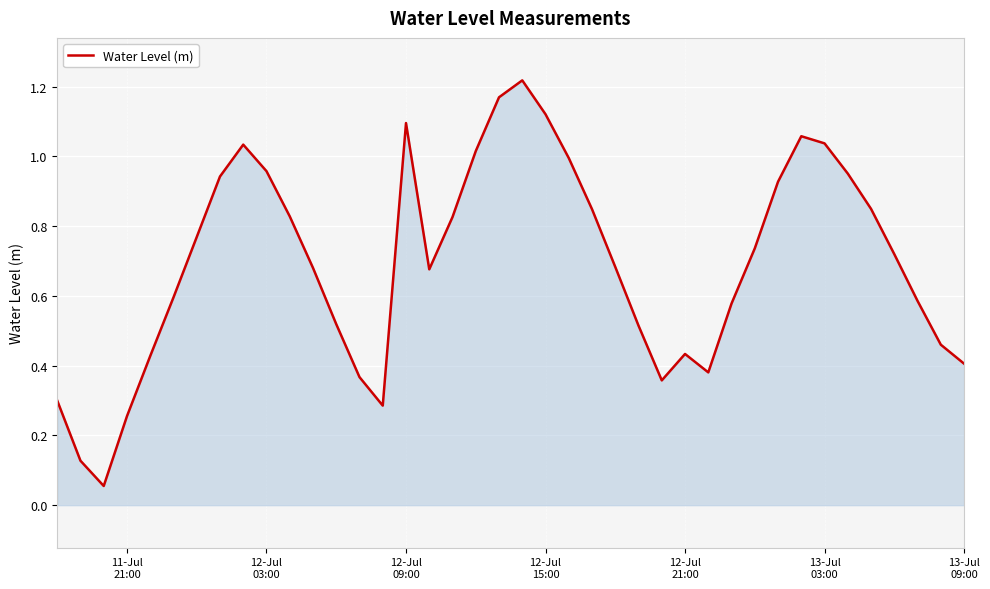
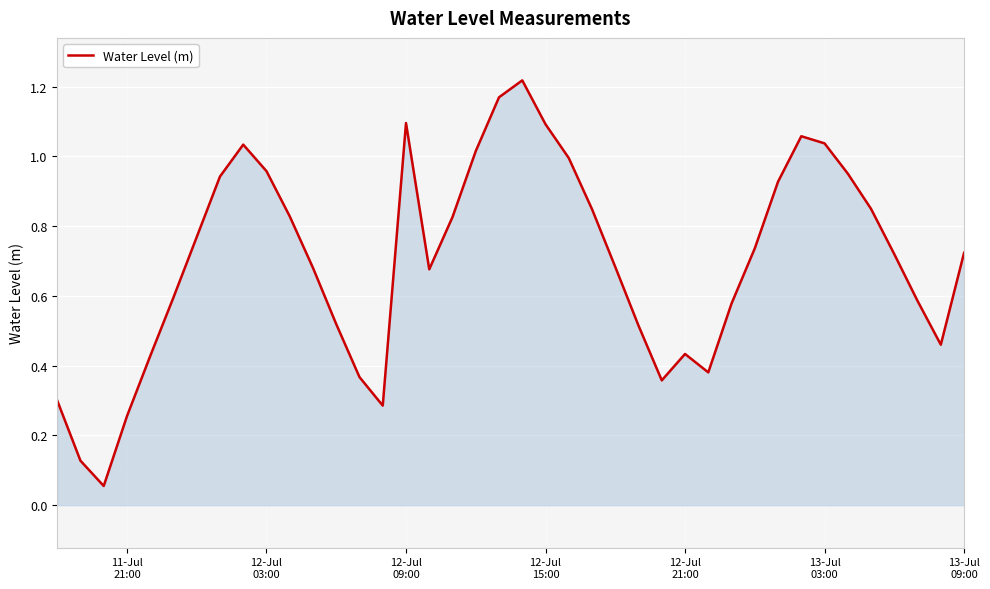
12-Jul 15:00: 1.12 -> 1.09
13-Jul 09:00: 0.41 -> 0.72
